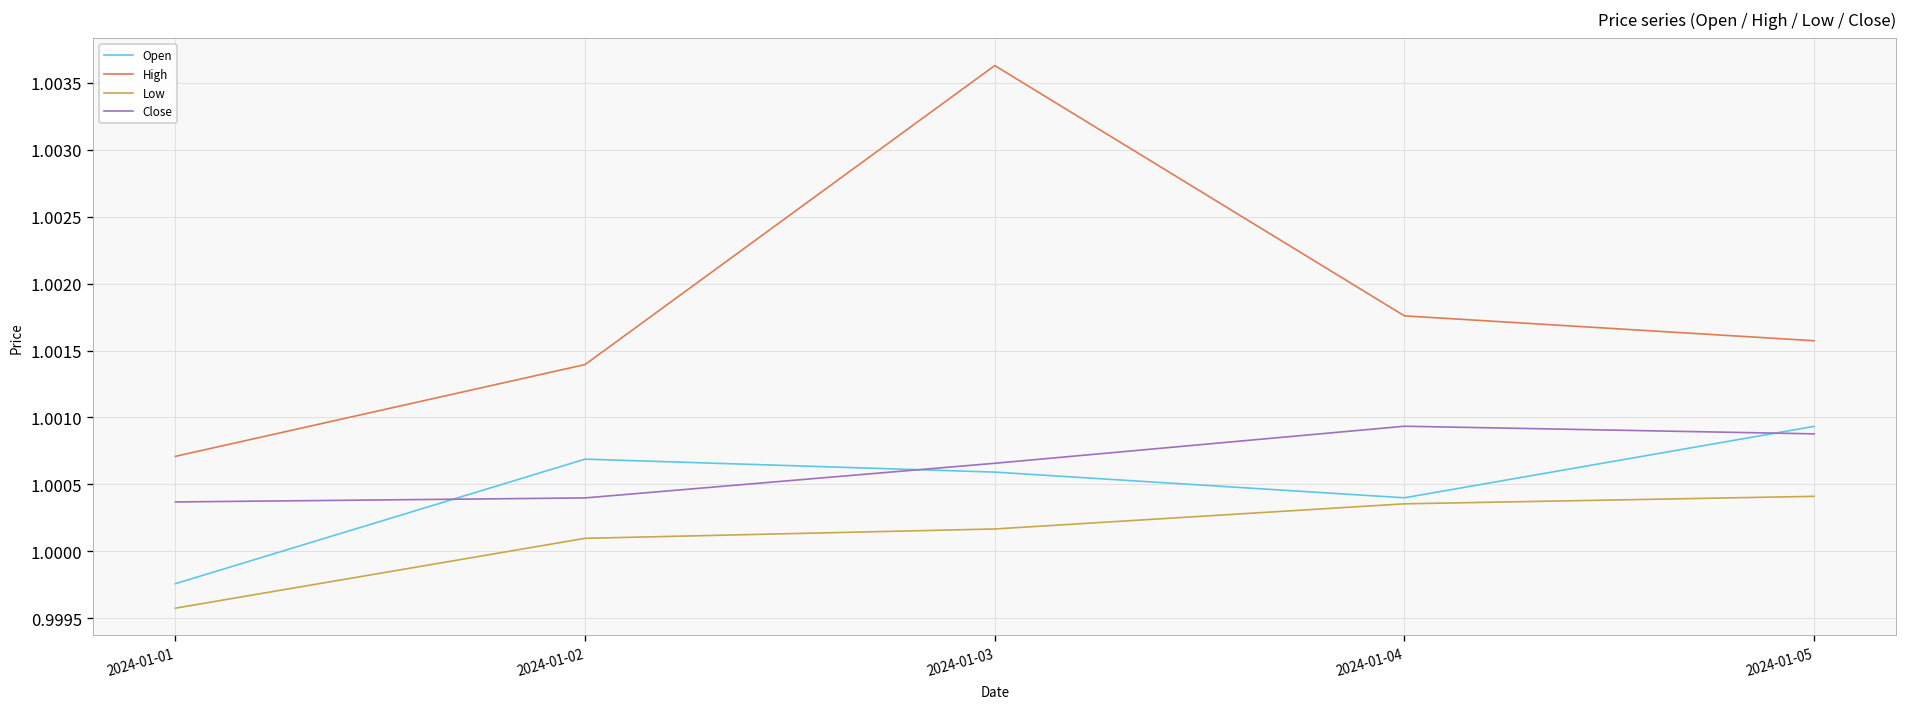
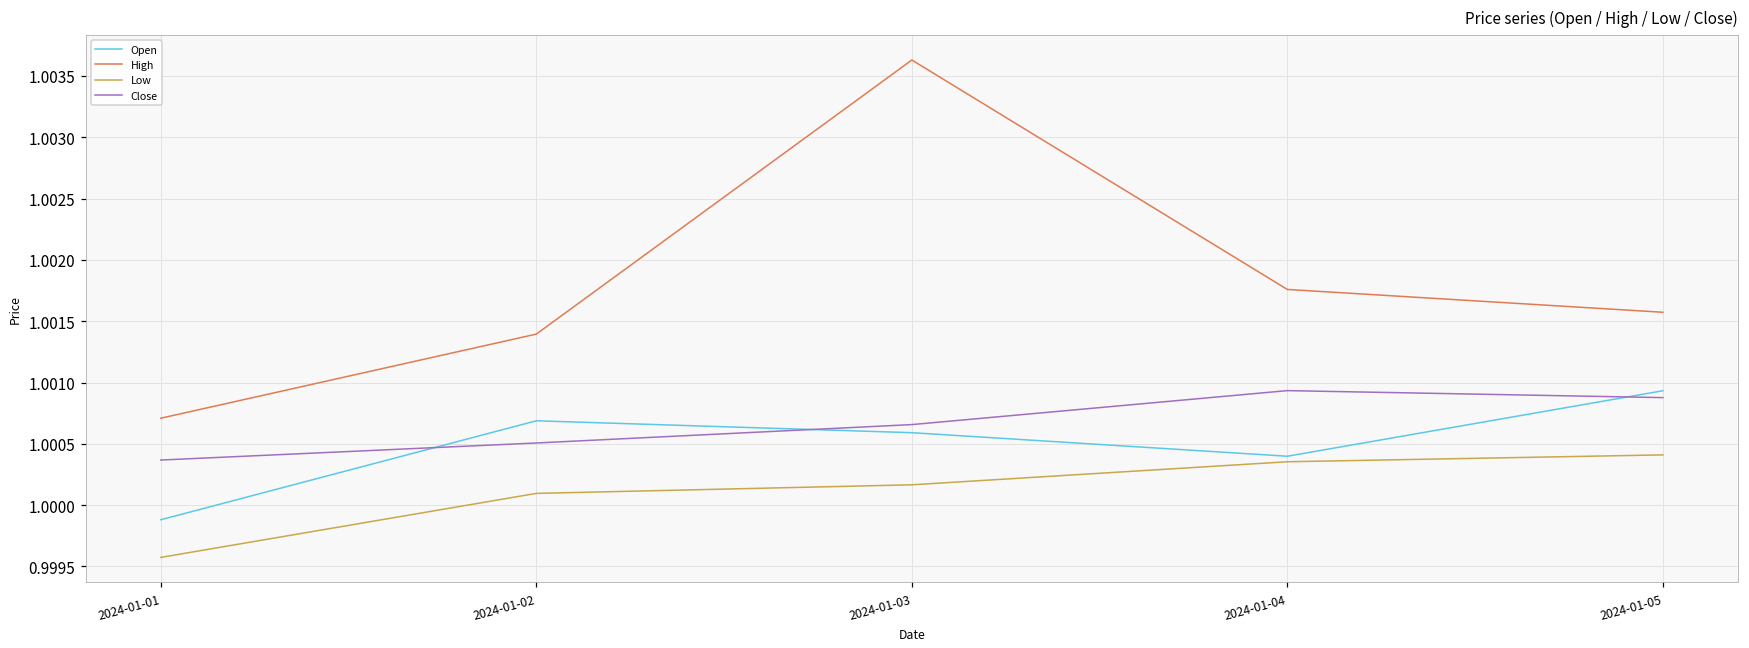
Open, 2024-01-01: 0.99976 -> 0.99988
Close, 2024-01-02: 1.00040 -> 1.00051
